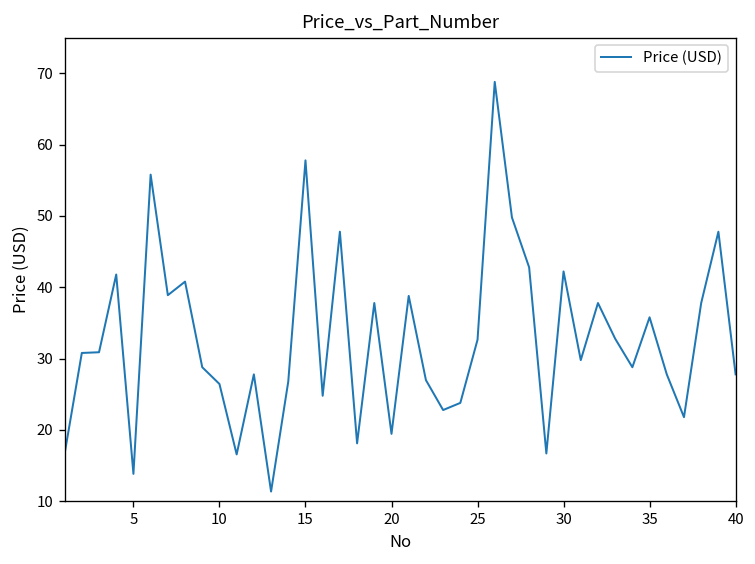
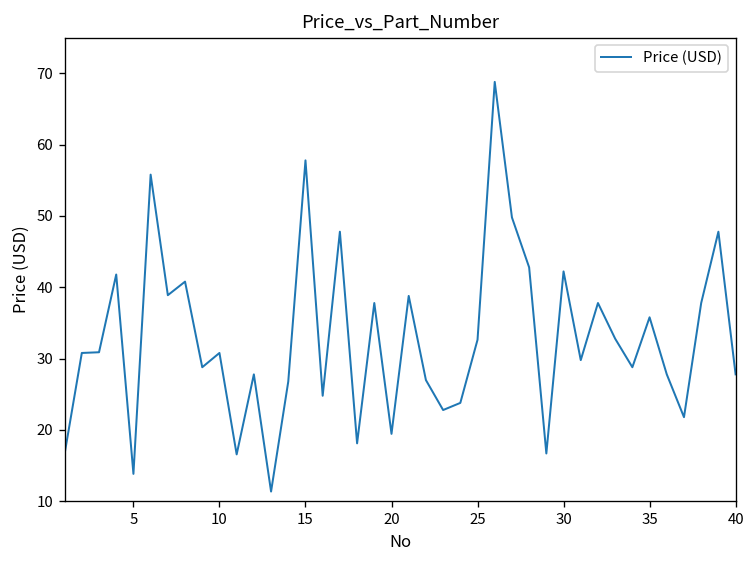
10: 26 -> 31
